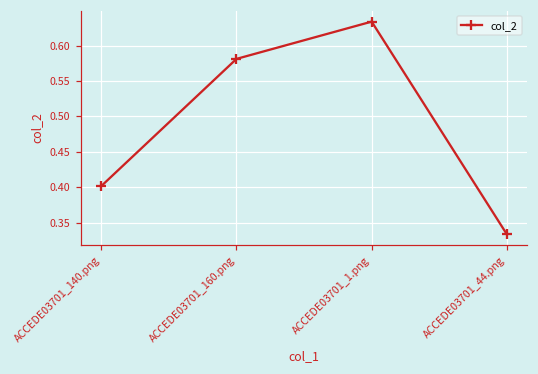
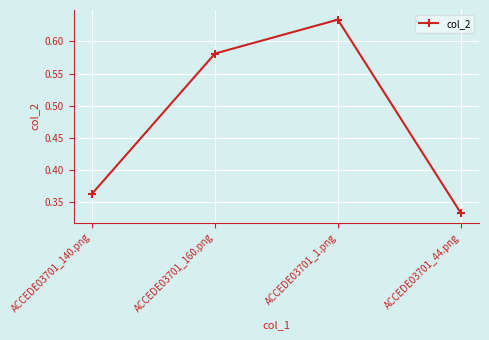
ACCEDE03701_140.png: 0.40 -> 0.36
